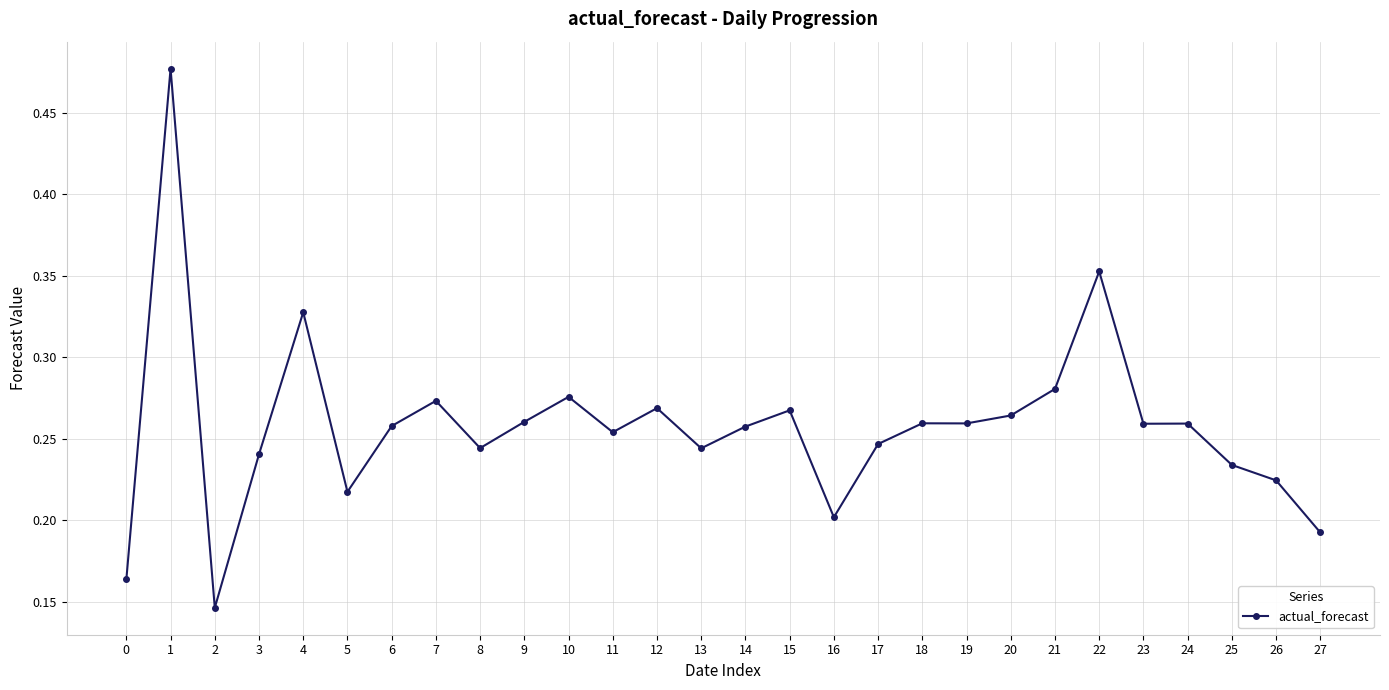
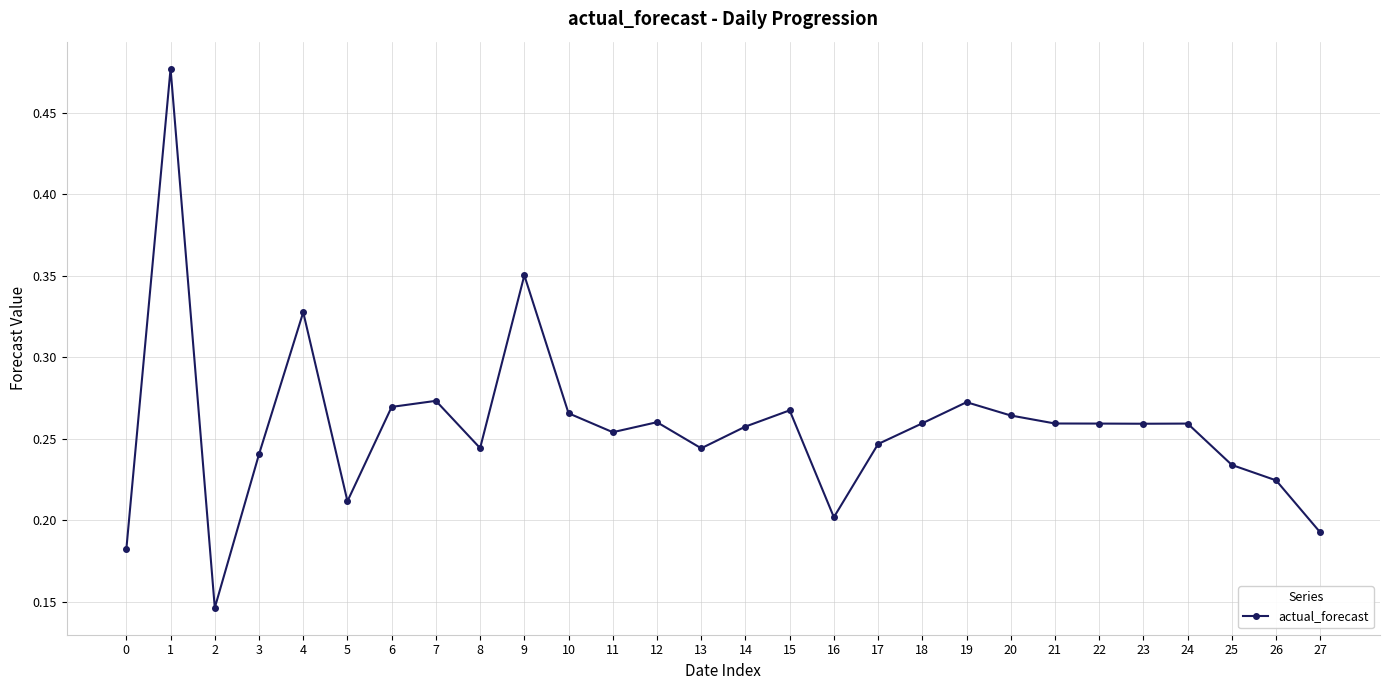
0: 0.164 -> 0.182
5: 0.218 -> 0.212
6: 0.258 -> 0.270
9: 0.260 -> 0.350
10: 0.276 -> 0.266
12: 0.269 -> 0.260
19: 0.260 -> 0.273
21: 0.281 -> 0.259
22: 0.353 -> 0.259
